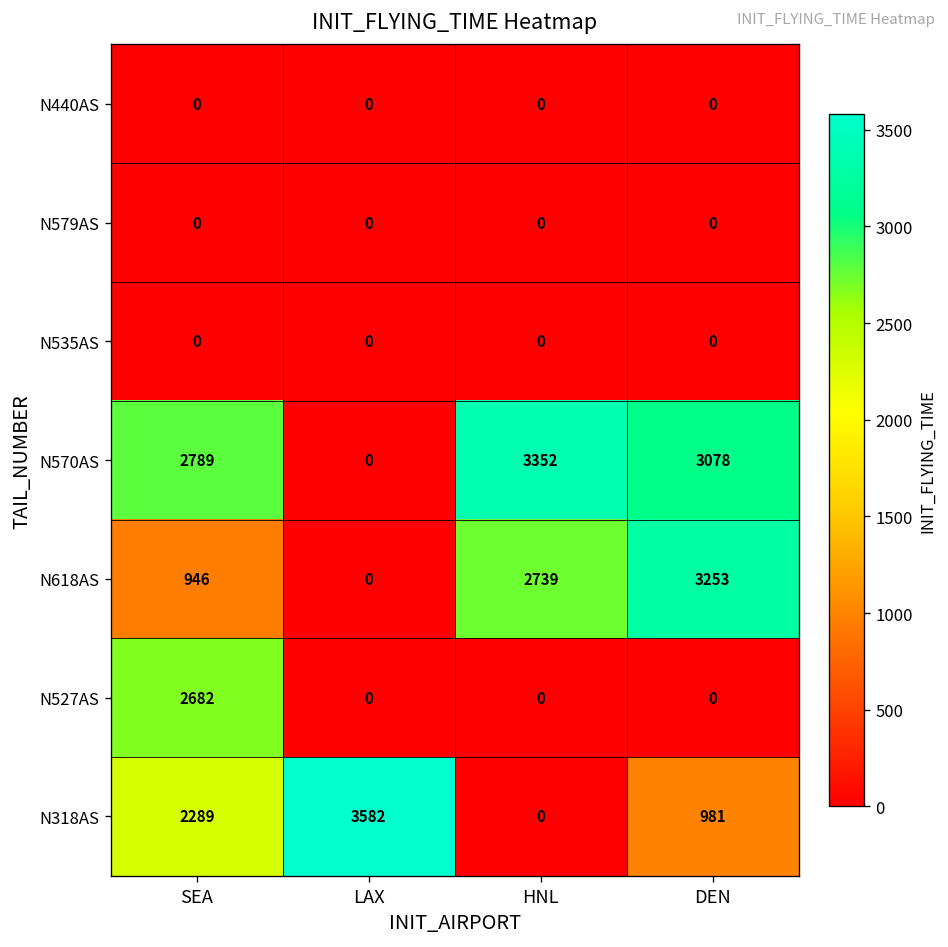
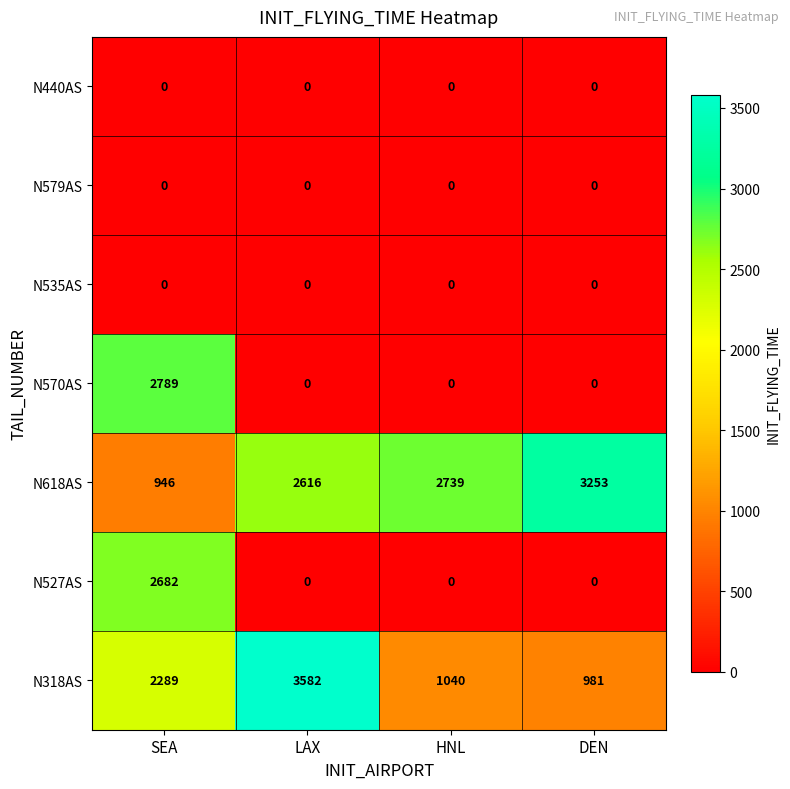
N570AS, HNL: 3352 -> 0
N570AS, DEN: 3078 -> 0
N618AS, LAX: 0 -> 2616
N318AS, HNL: 0 -> 1040
